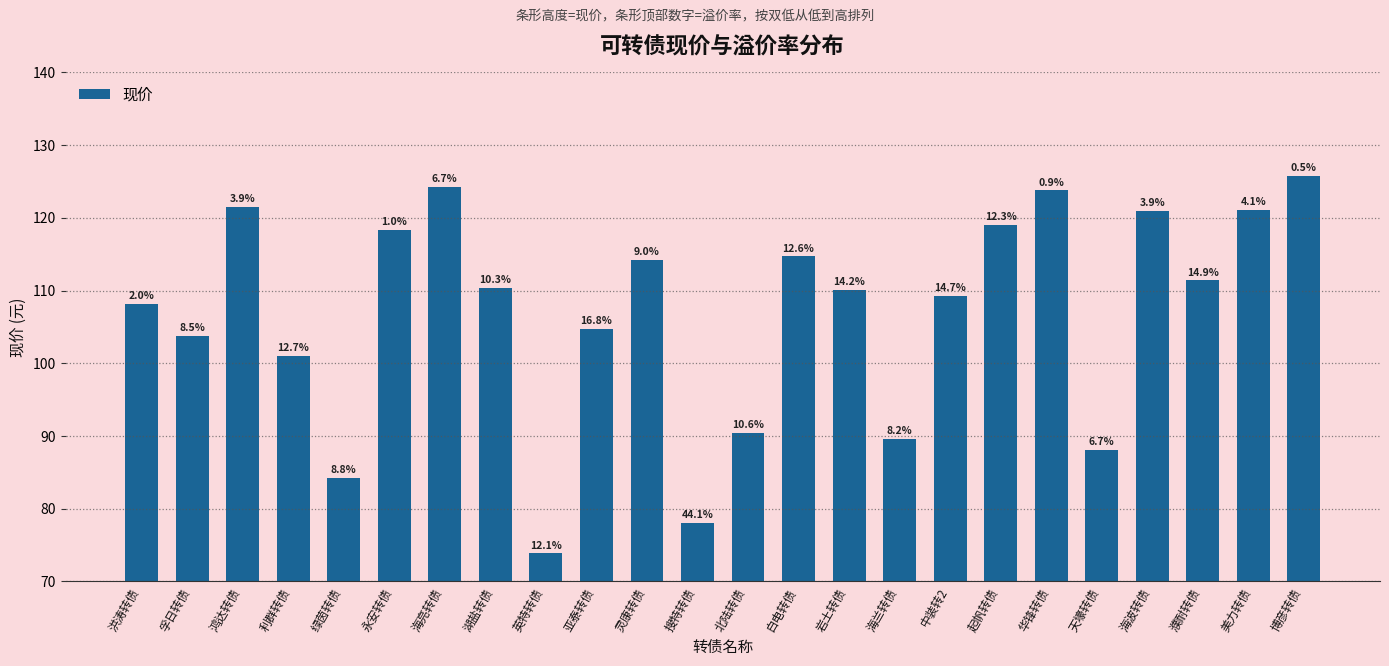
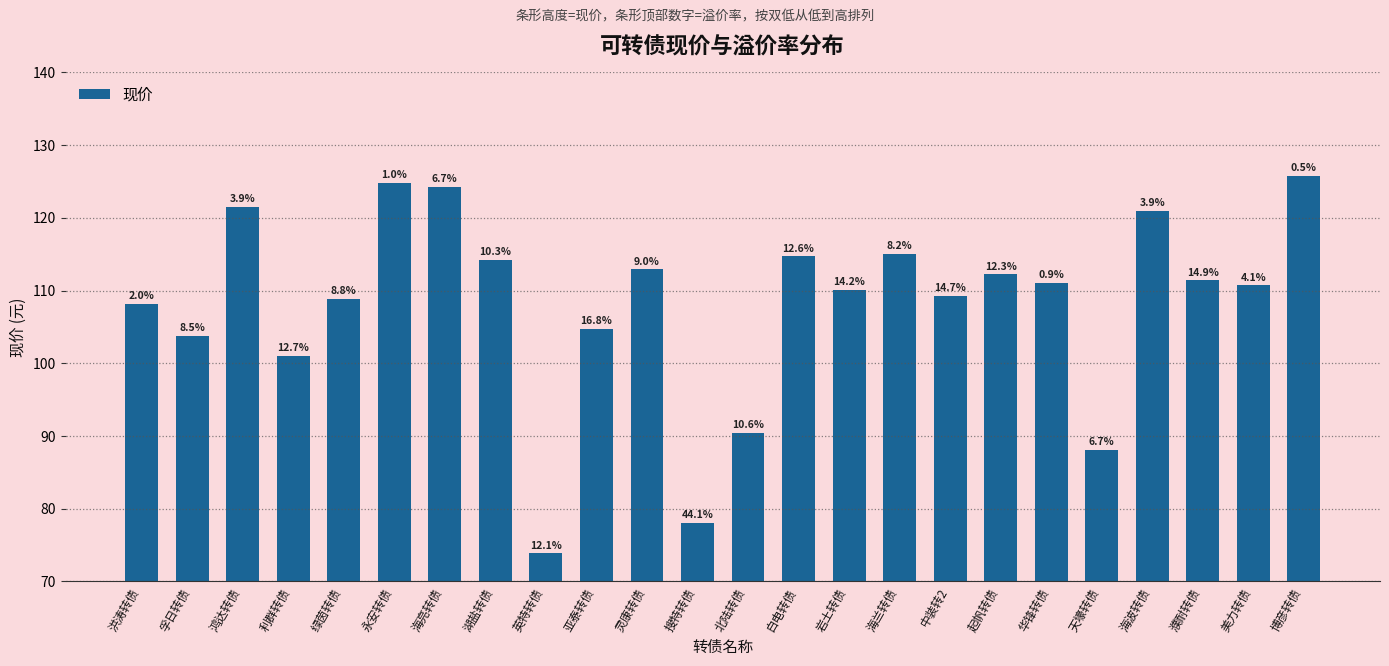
绿茵转债: 84 -> 109
永安转债: 118 -> 125
湖盐转债: 110 -> 114
灵康转债: 114 -> 113
海兰转债: 90 -> 115
起帆转债: 119 -> 112
华锋转债: 124 -> 111
美力转债: 121 -> 111
